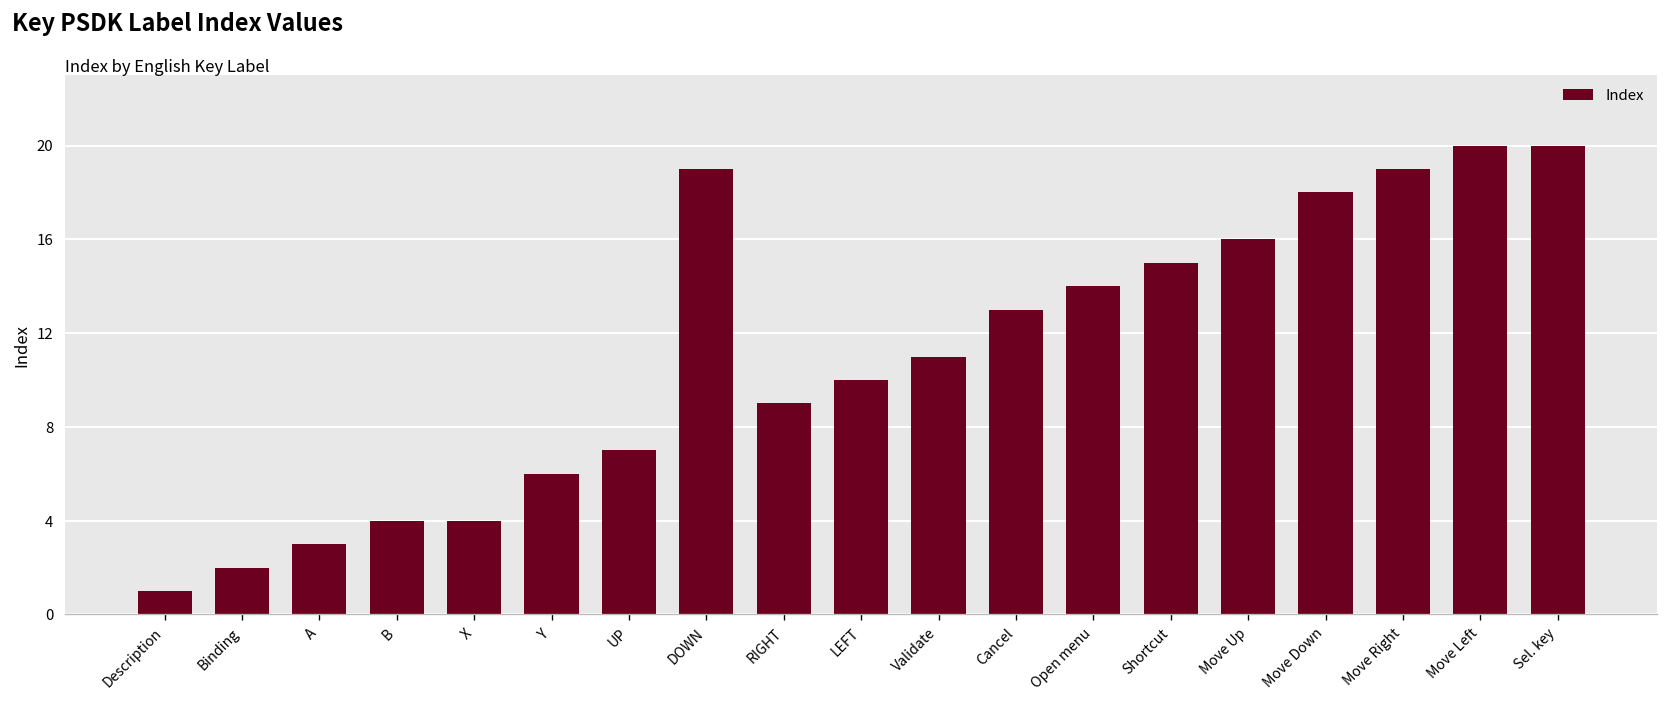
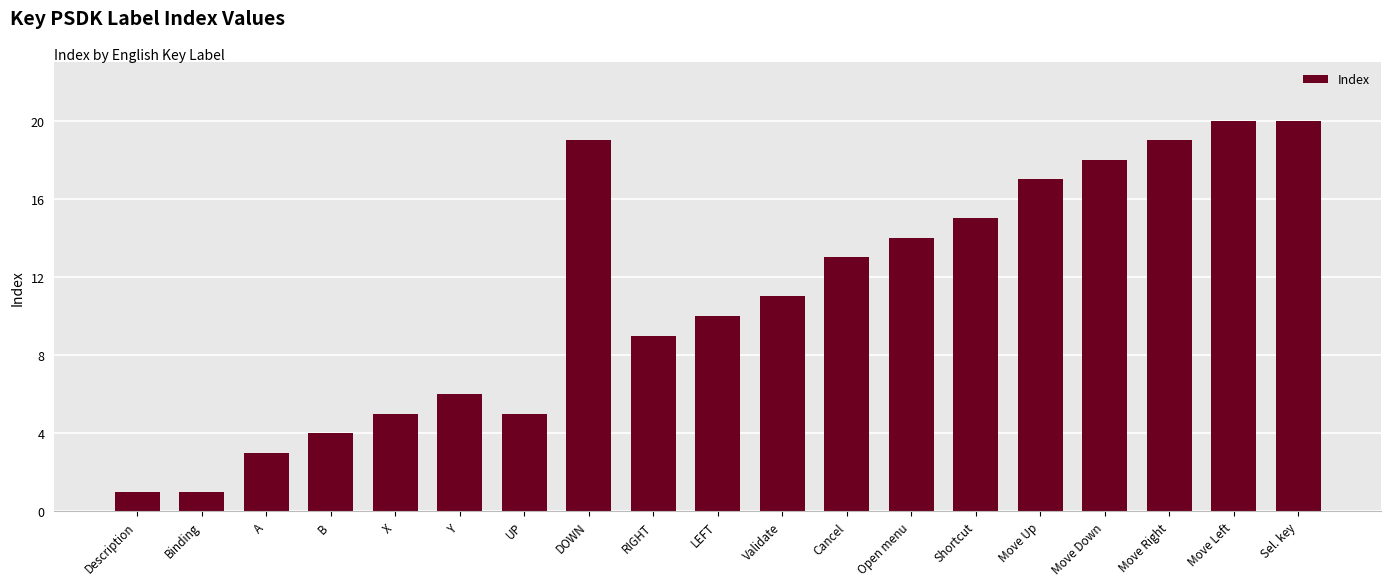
Binding: 2 -> 1
X: 4 -> 5
UP: 7 -> 5
Move Up: 16 -> 17
